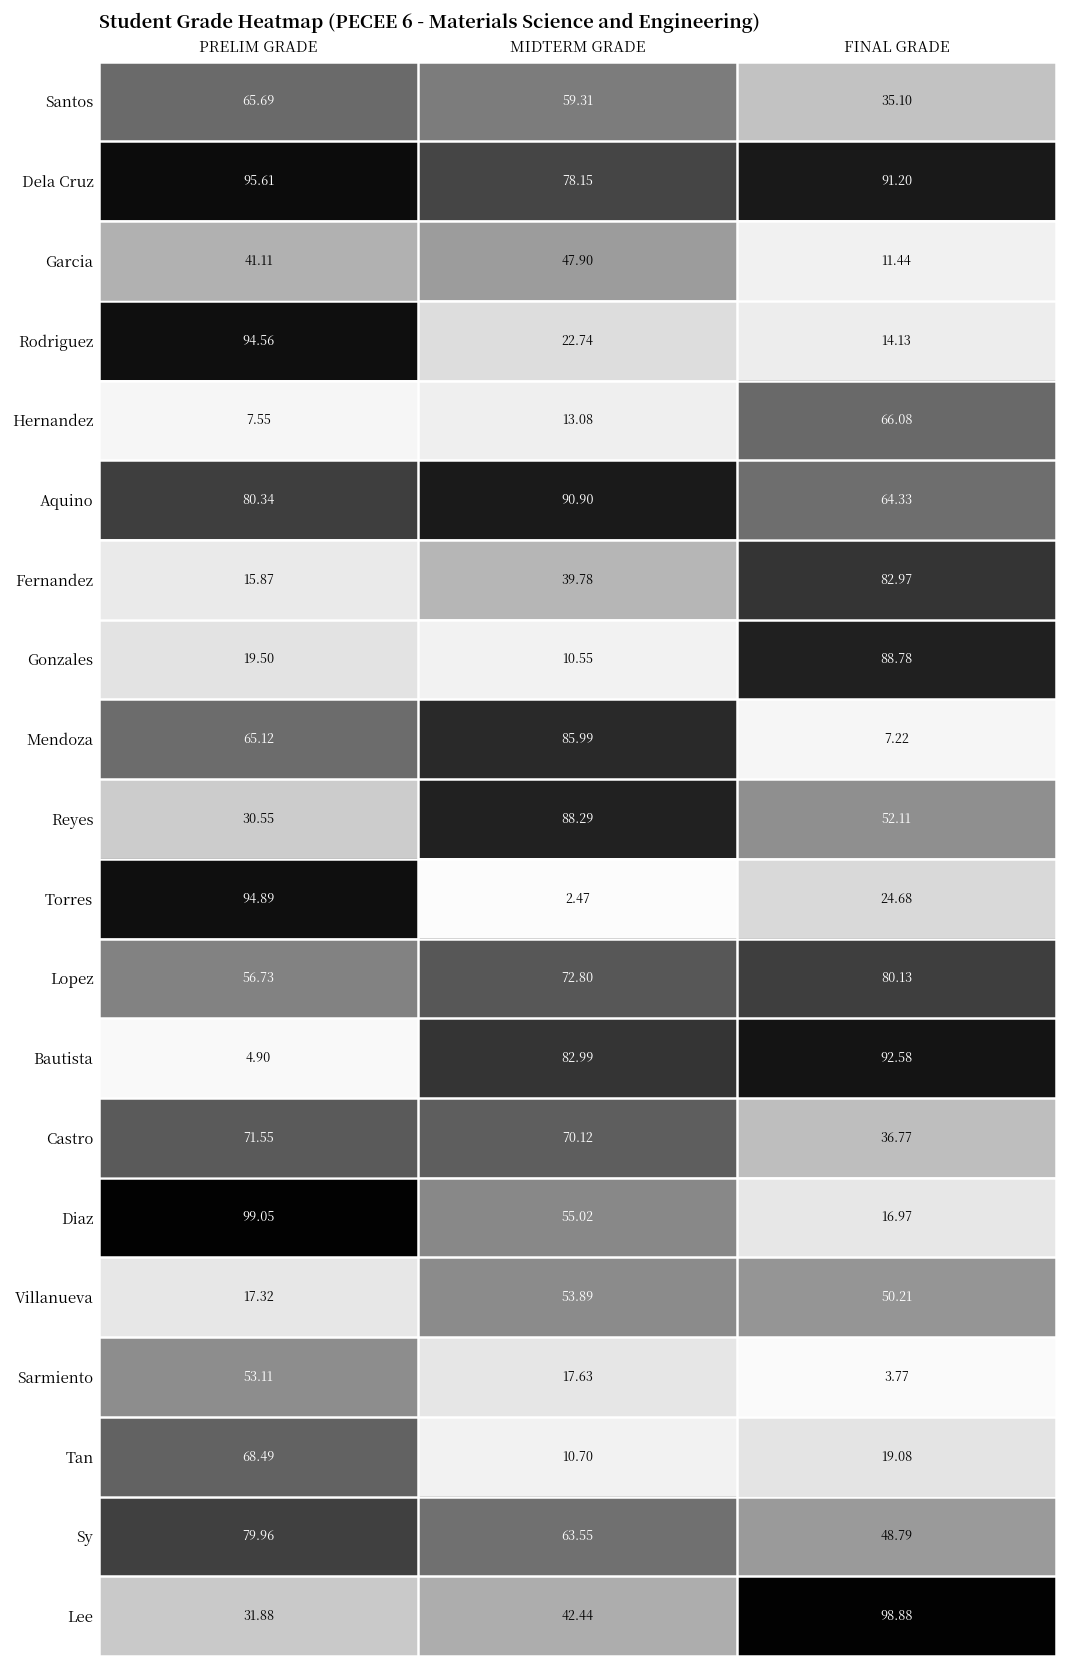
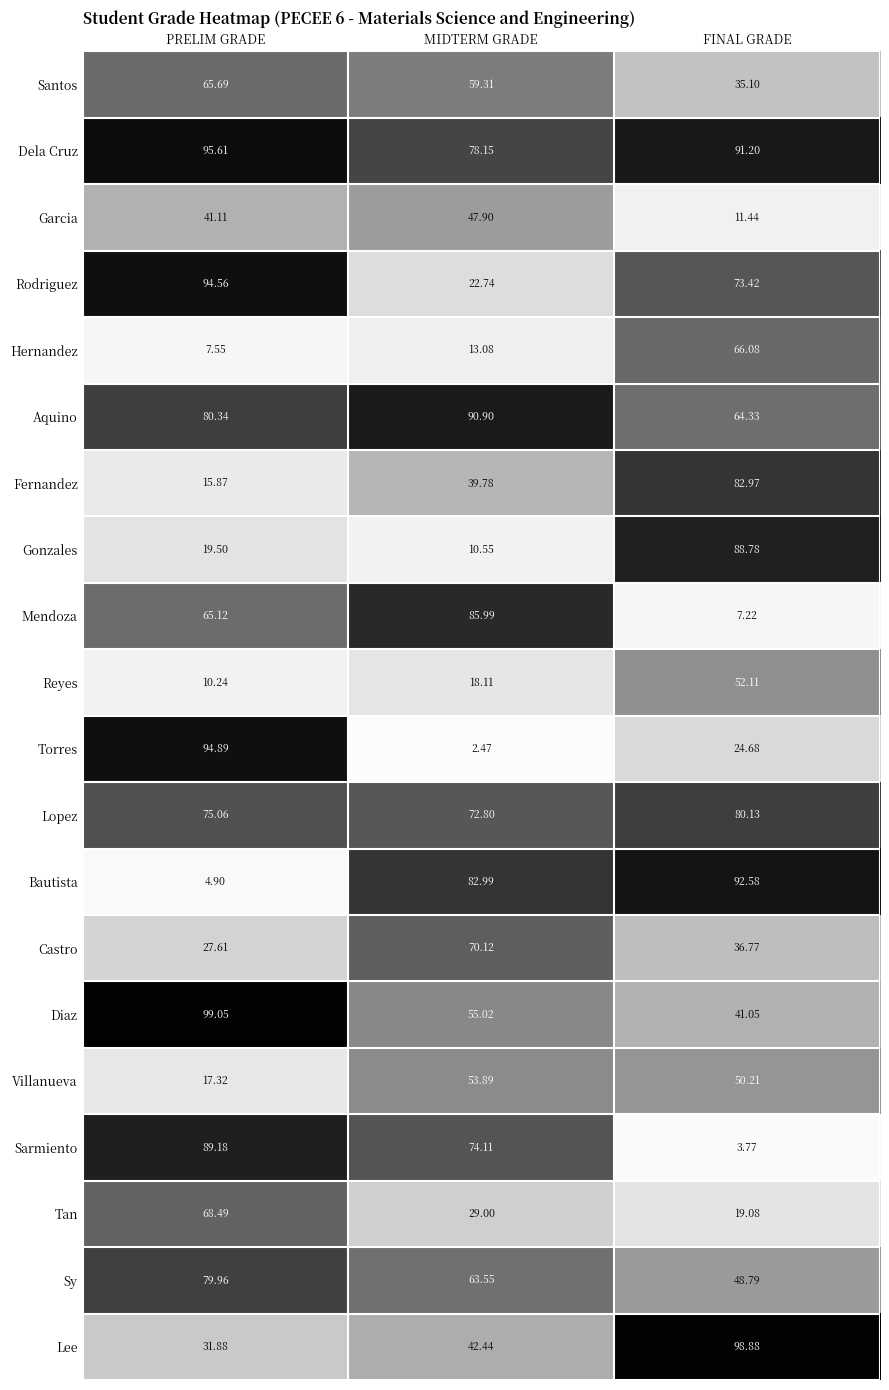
Rodriguez, FINAL GRADE: 14.13 -> 73.42
Reyes, PRELIM GRADE: 30.55 -> 10.24
Reyes, MIDTERM GRADE: 88.29 -> 18.11
Lopez, PRELIM GRADE: 56.73 -> 75.06
Castro, PRELIM GRADE: 71.55 -> 27.61
Diaz, FINAL GRADE: 16.97 -> 41.05
Sarmiento, PRELIM GRADE: 53.11 -> 89.18
Sarmiento, MIDTERM GRADE: 17.63 -> 74.11
Tan, MIDTERM GRADE: 10.70 -> 29.00
